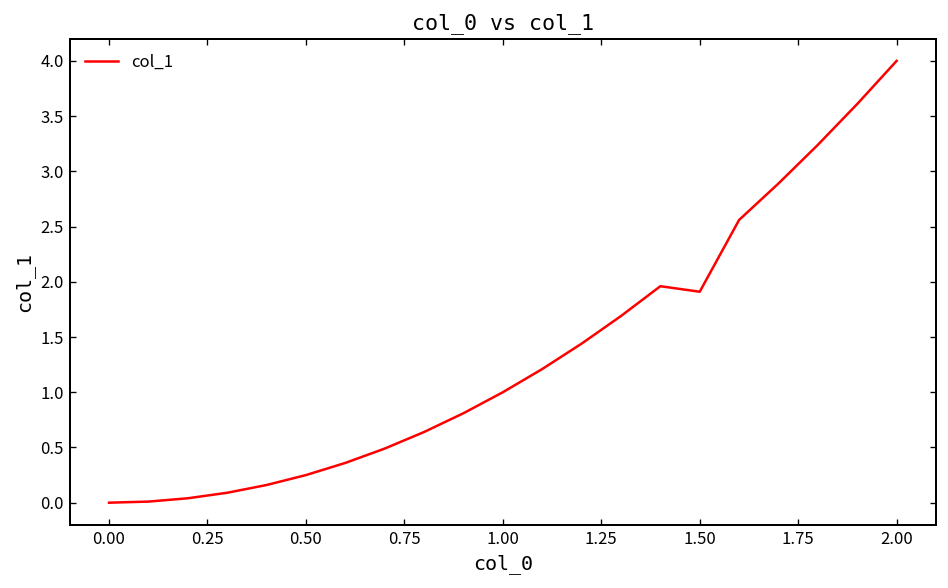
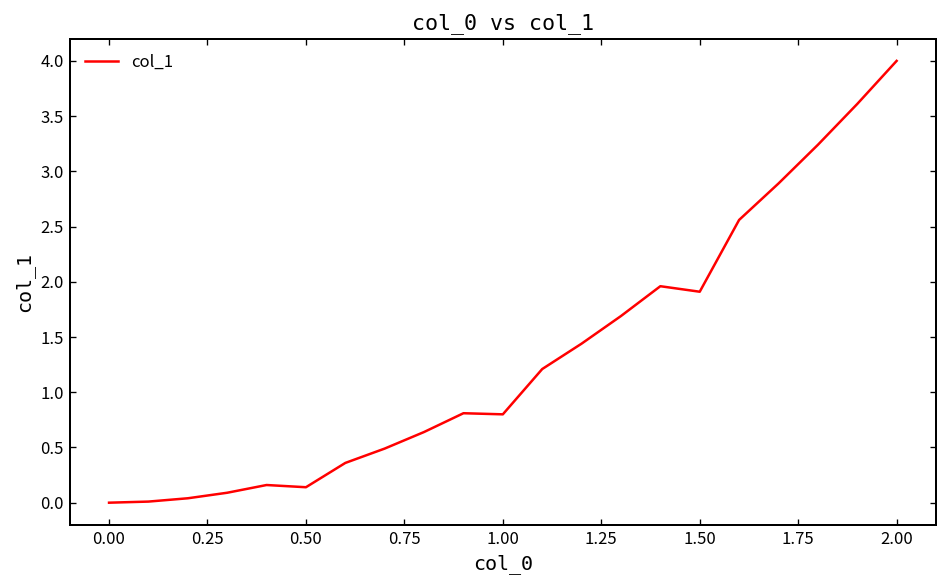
0.50: 0.3 -> 0.1
1.00: 1.0 -> 0.8
